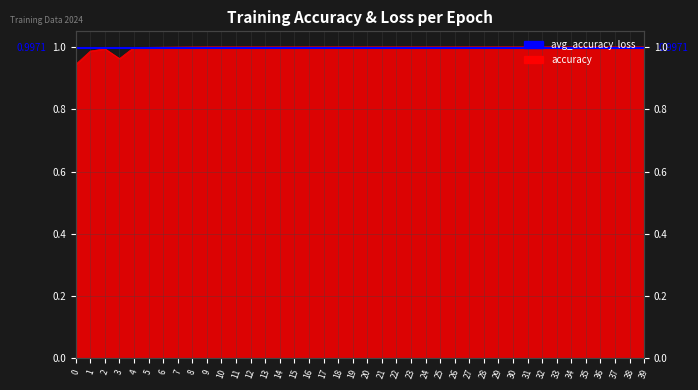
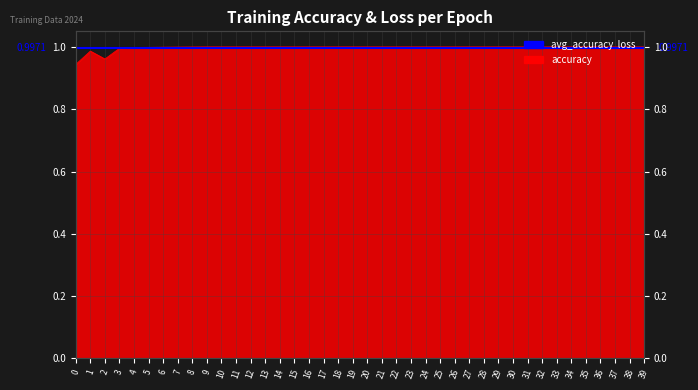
2: 0.99 -> 0.96
3: 0.96 -> 1.00
